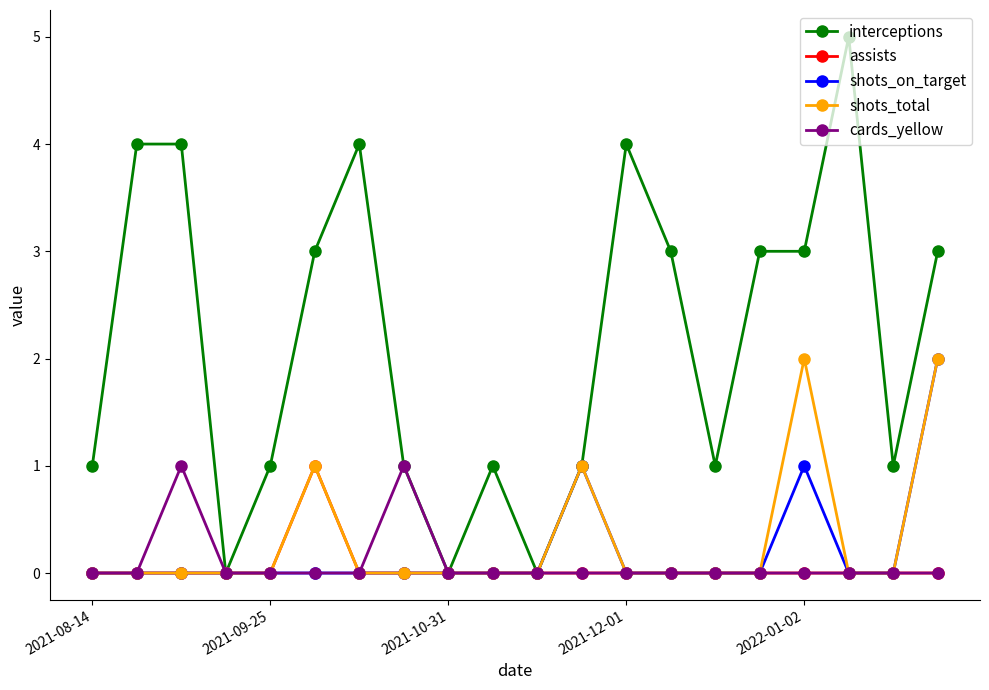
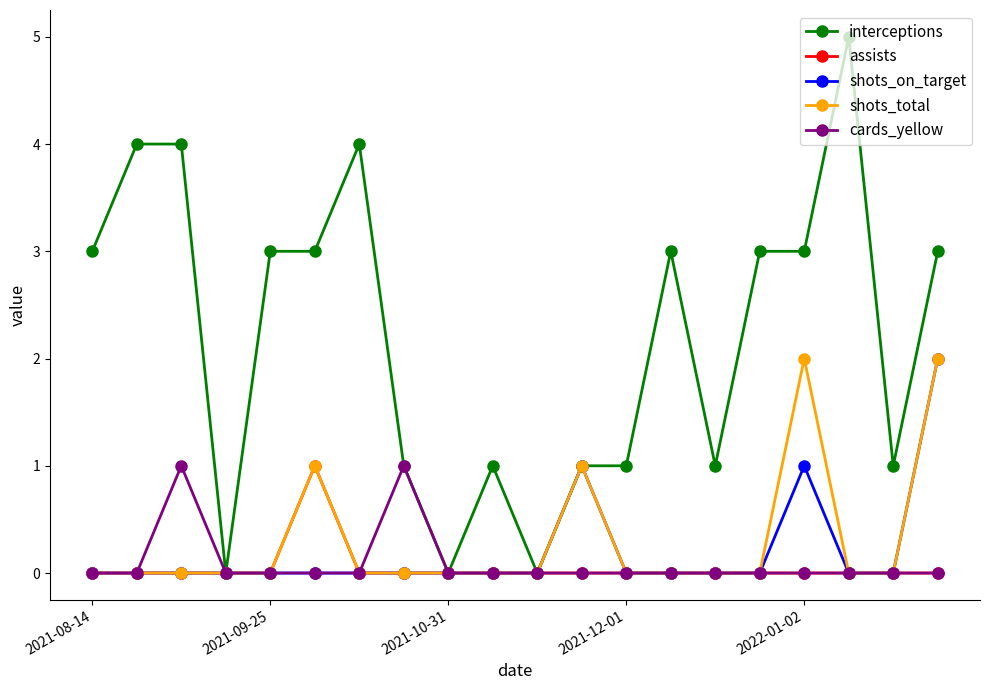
interceptions, 2021-08-14: 1 -> 3
interceptions, 2021-09-25: 1 -> 3
interceptions, 2021-12-01: 4 -> 1
